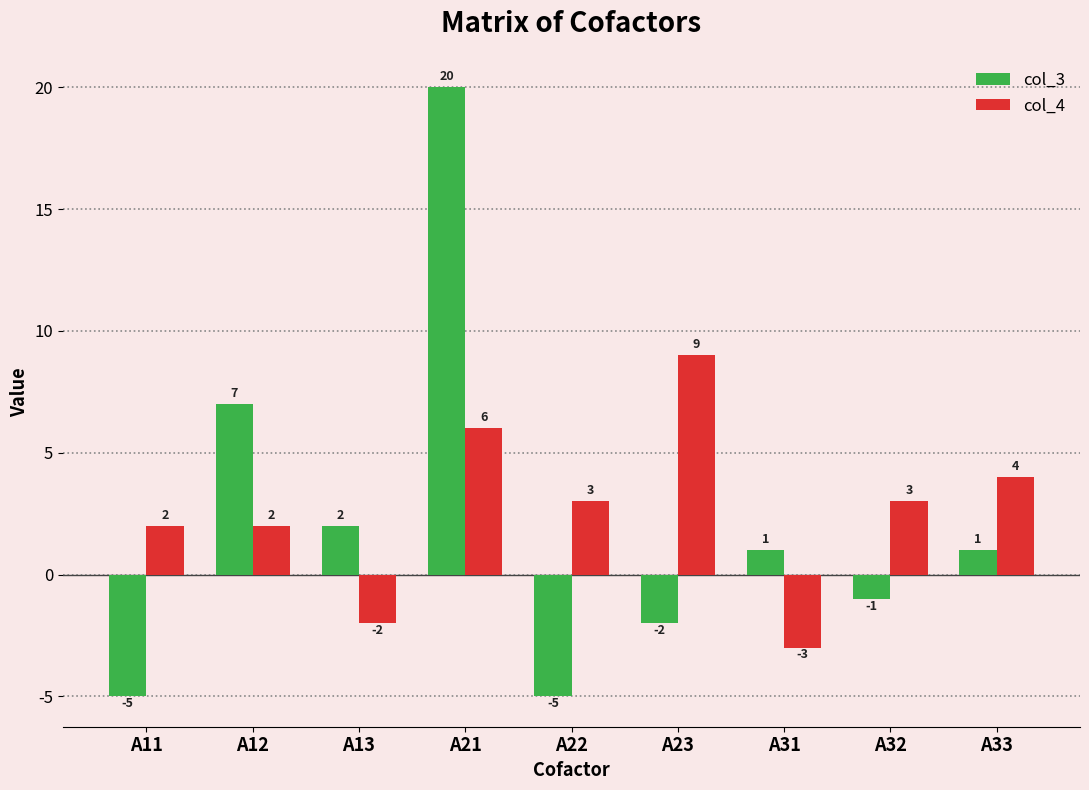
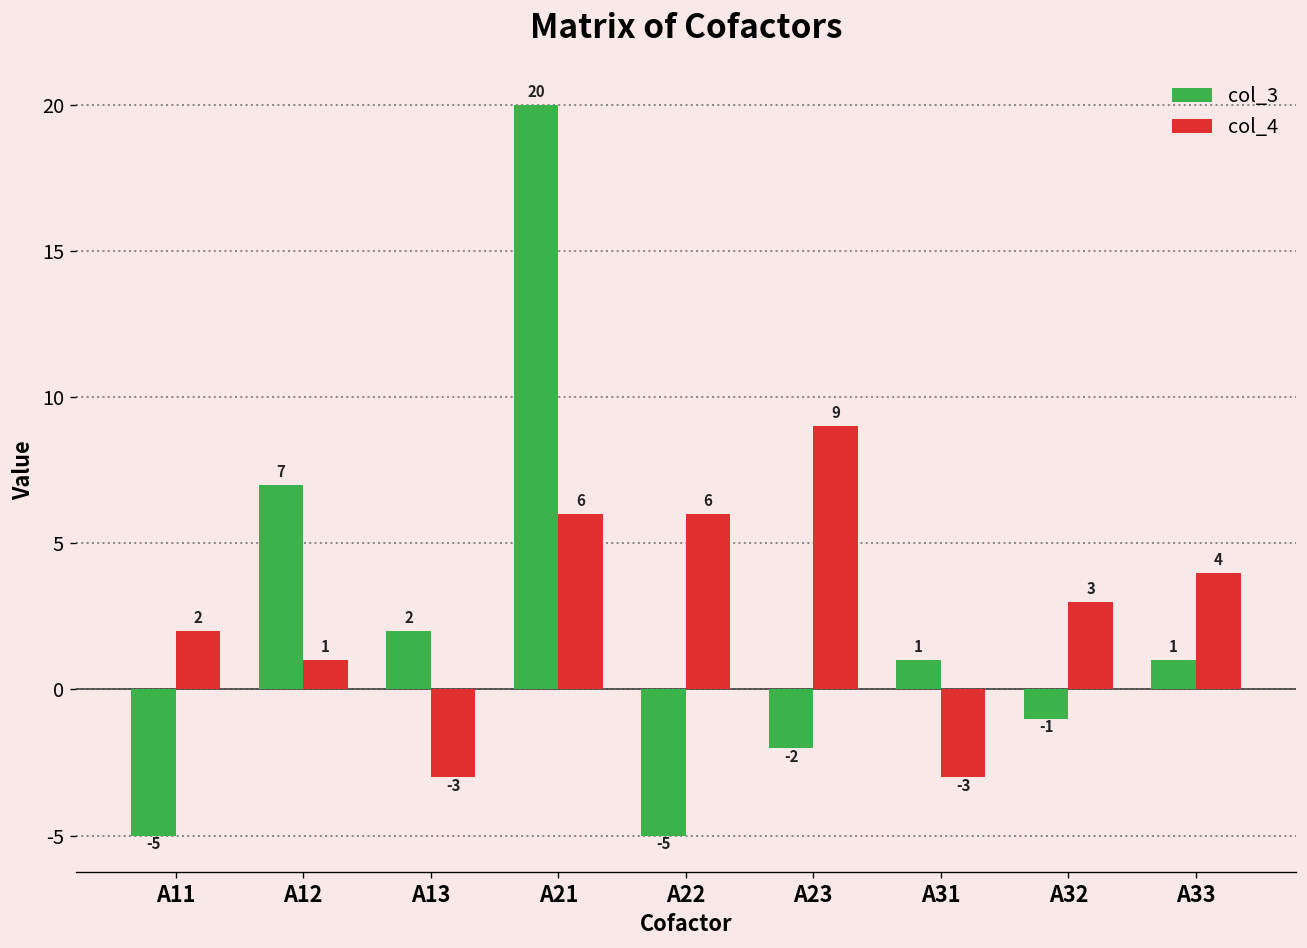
col_4, A12: 2 -> 1
col_4, A13: -2 -> -3
col_4, A22: 3 -> 6
